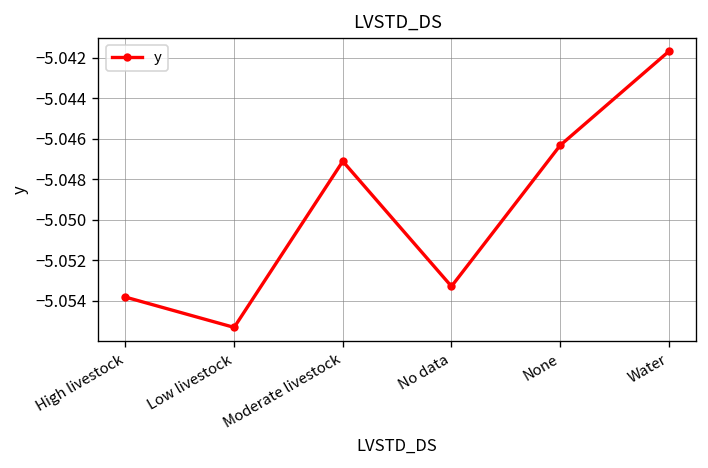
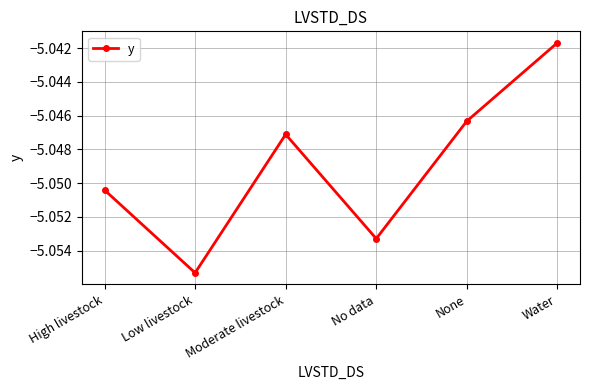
High livestock: -5.0538 -> -5.0504
